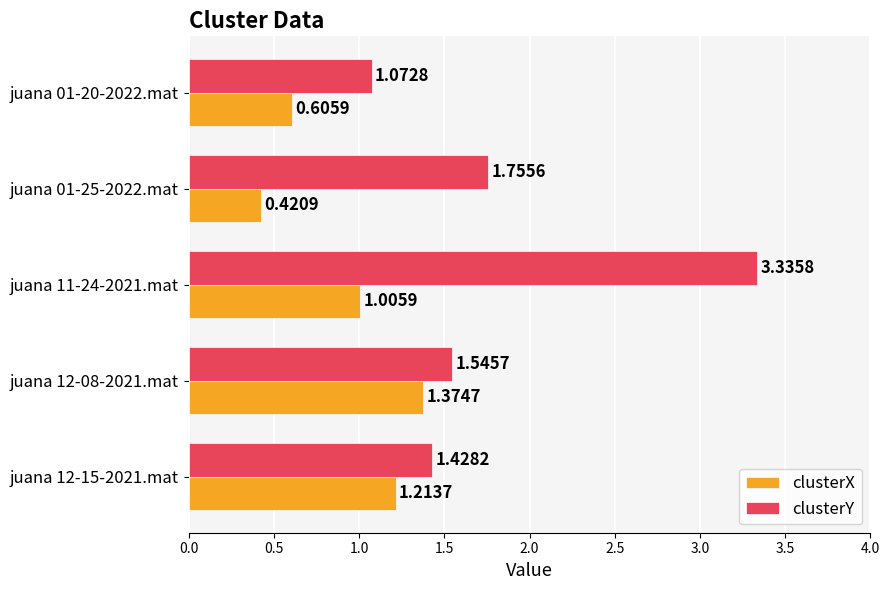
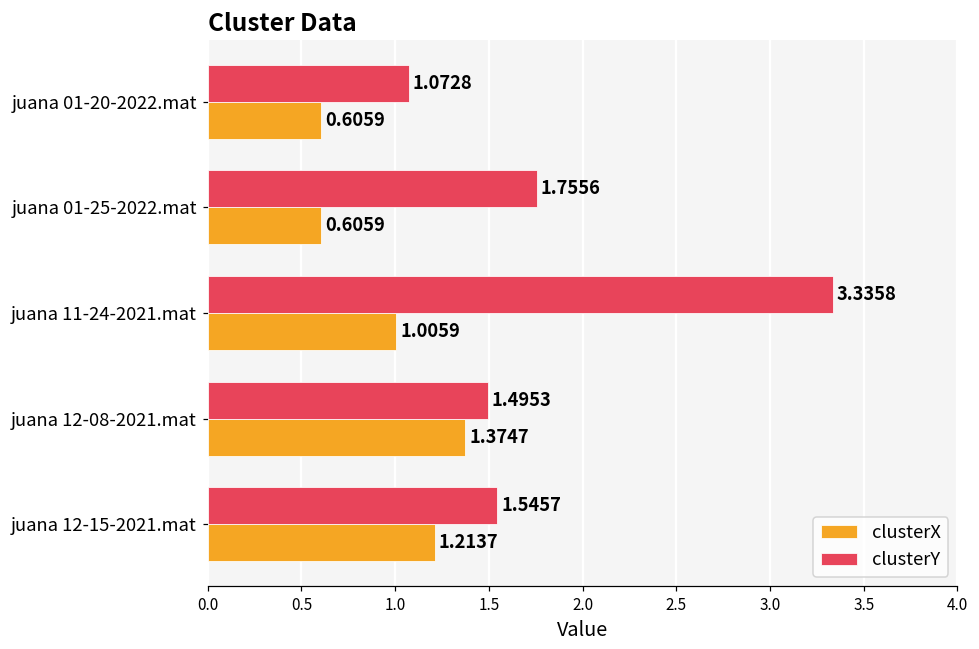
clusterX, juana 01-25-2022.mat: 0.4209 -> 0.6059
clusterY, juana 12-08-2021.mat: 1.5457 -> 1.4953
clusterY, juana 12-15-2021.mat: 1.4282 -> 1.5457
